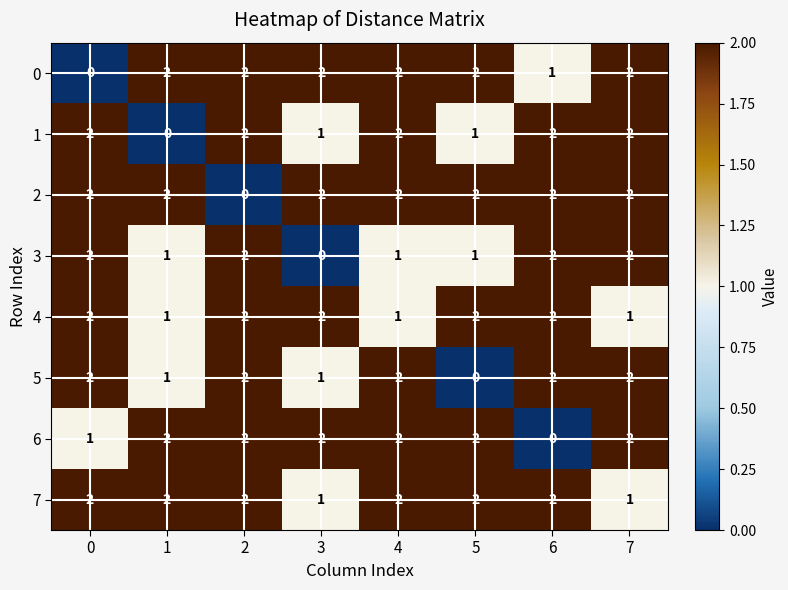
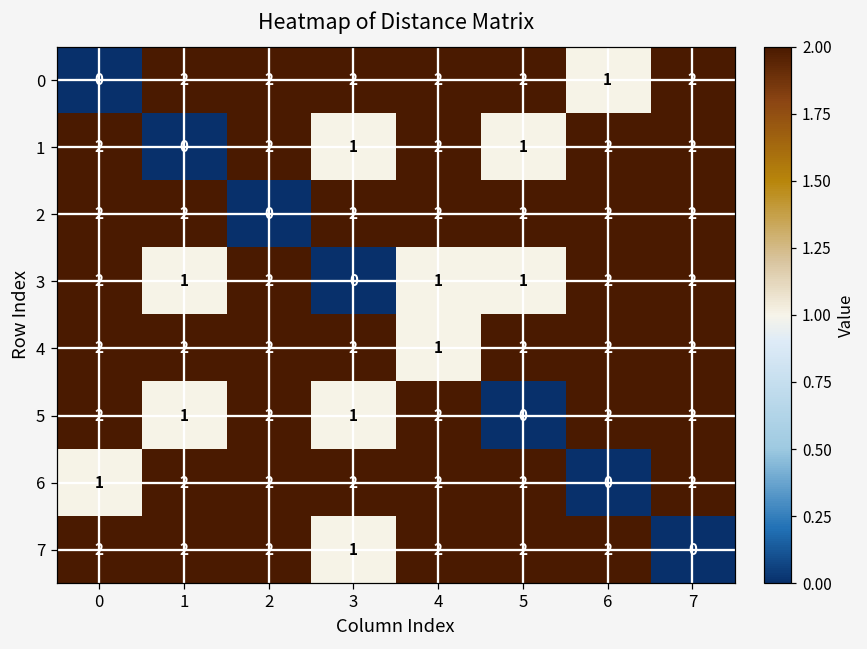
4, 1: 1 -> 2
4, 7: 1 -> 2
7, 7: 1 -> 0
